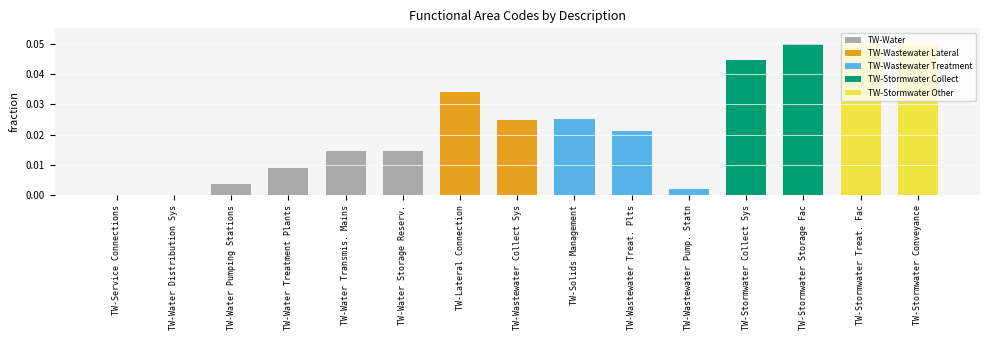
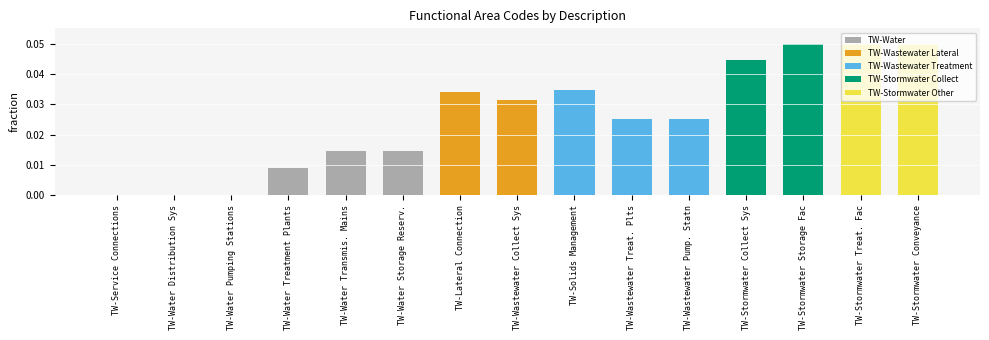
TW-Water Pumping Stations: 0.004 -> 0.000
TW-Wastewater Collect Sys: 0.025 -> 0.031
TW-Solids Management: 0.025 -> 0.035
TW-Wastewater Treat. Plts: 0.021 -> 0.025
TW-Wastewater Pump. Statn: 0.002 -> 0.025
